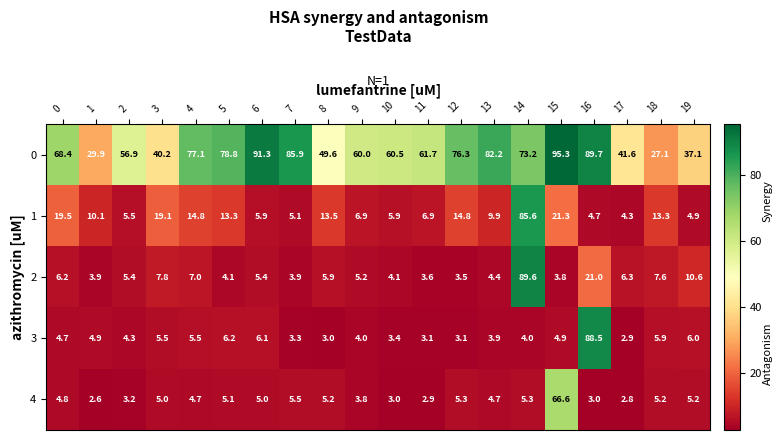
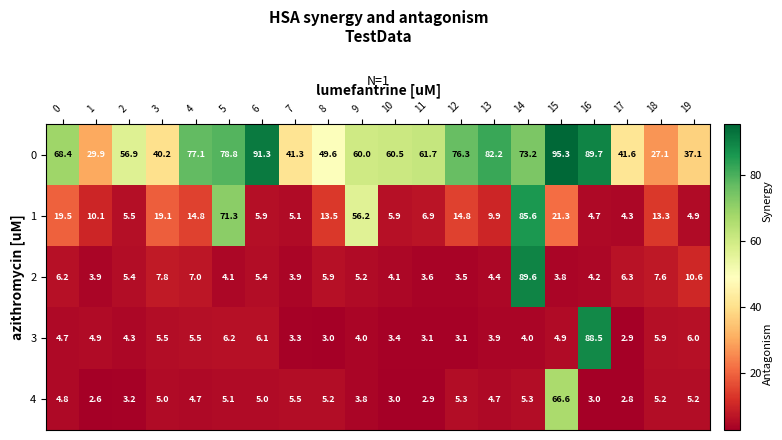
0, 7: 85.9 -> 41.3
1, 5: 13.3 -> 71.3
1, 9: 6.9 -> 56.2
2, 16: 21.0 -> 4.2
